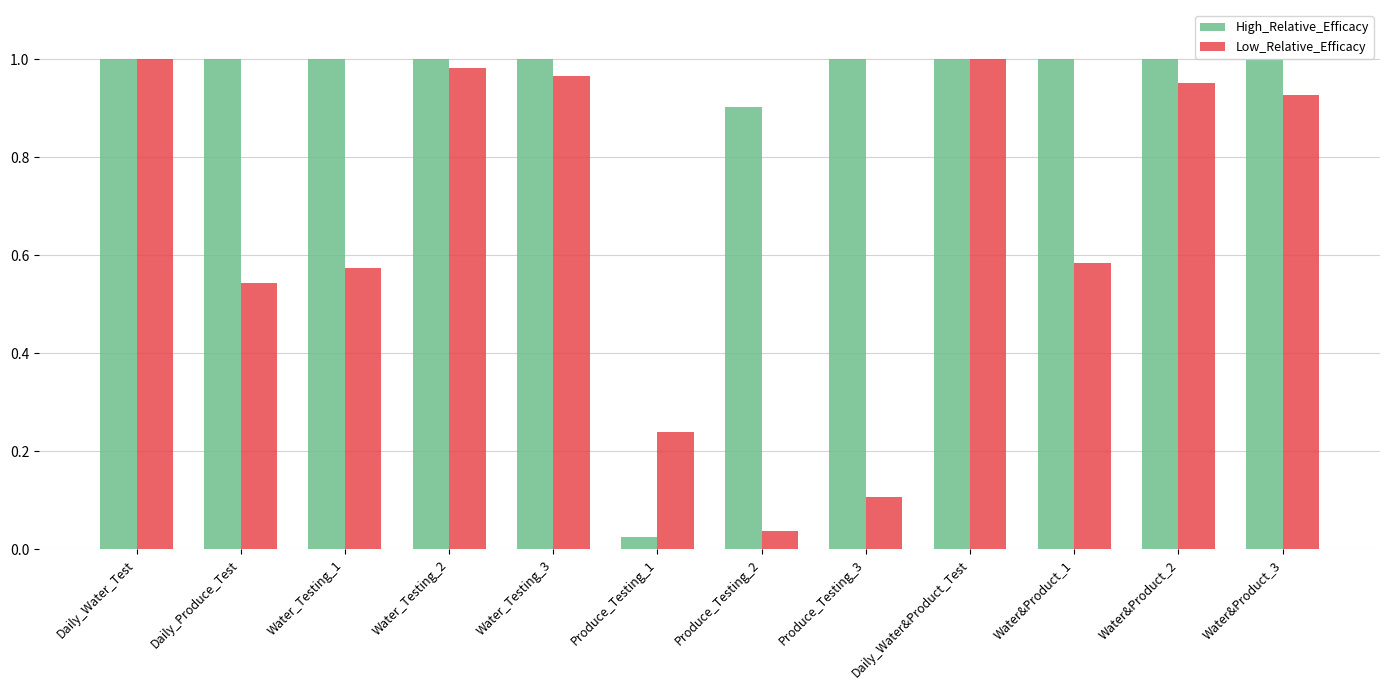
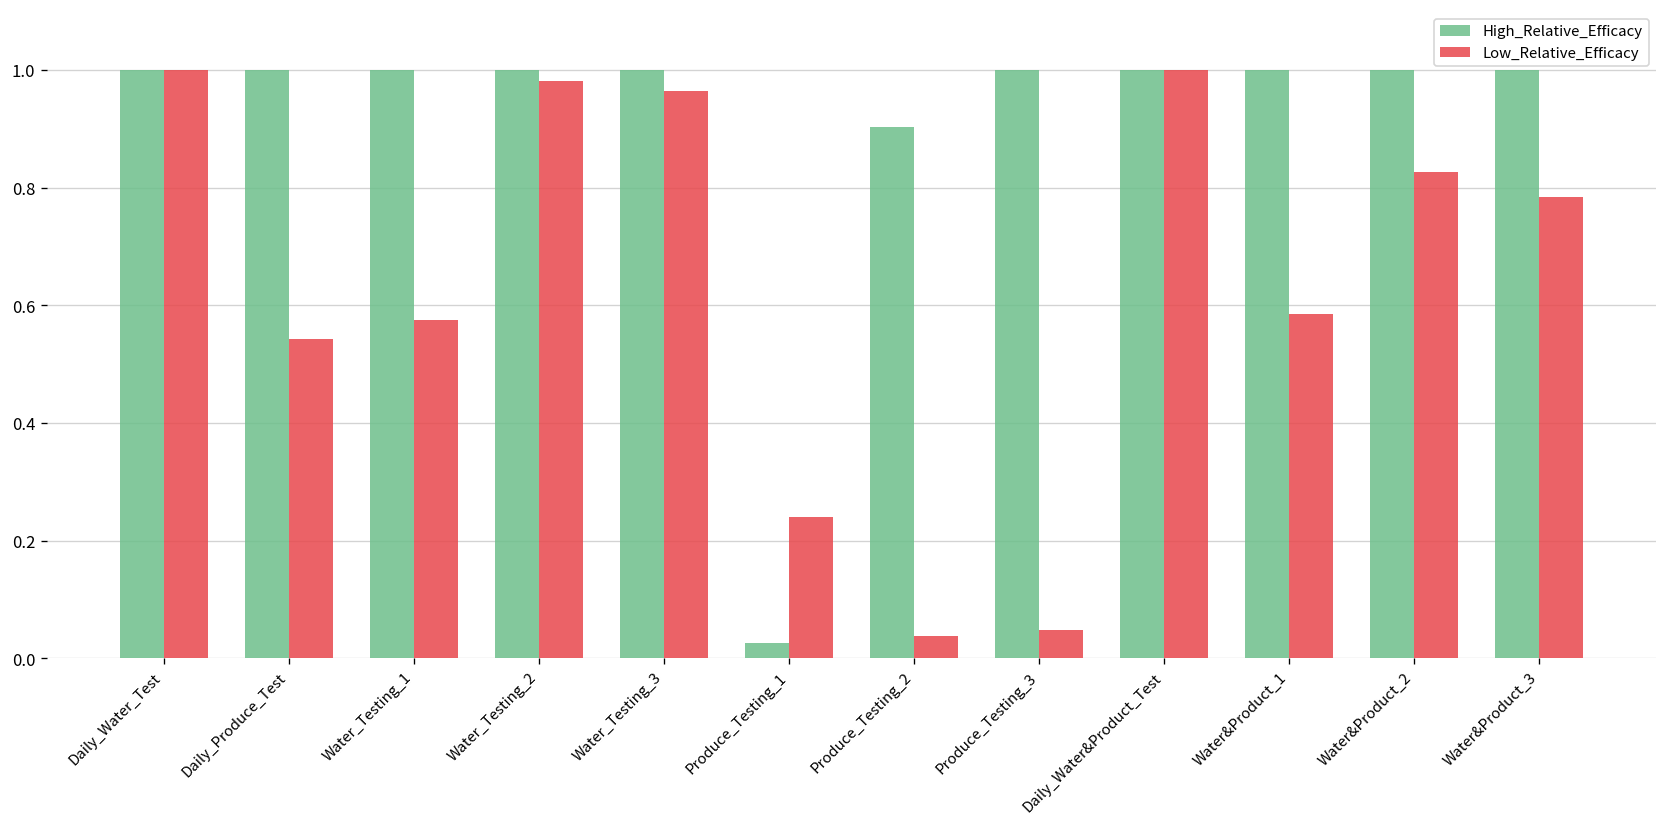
Low_Relative_Efficacy, Produce_Testing_3: 0.11 -> 0.05
Low_Relative_Efficacy, Water&Product_2: 0.95 -> 0.83
Low_Relative_Efficacy, Water&Product_3: 0.93 -> 0.78
